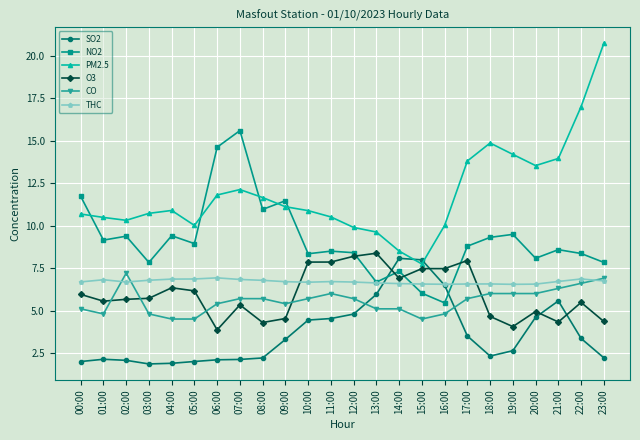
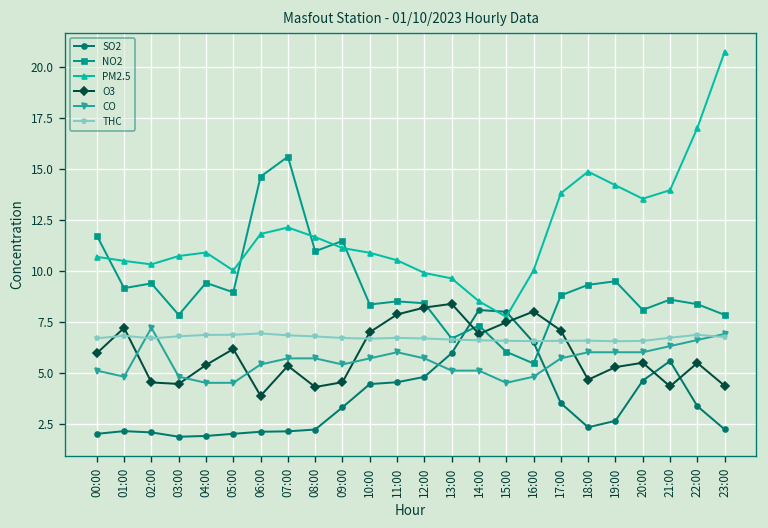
O3, 01:00: 5.6 -> 7.2
O3, 02:00: 5.7 -> 4.5
O3, 03:00: 5.7 -> 4.4
O3, 04:00: 6.3 -> 5.4
O3, 10:00: 7.9 -> 7.0
O3, 16:00: 7.5 -> 8.0
O3, 17:00: 7.9 -> 7.1
O3, 19:00: 4.1 -> 5.3
O3, 20:00: 4.9 -> 5.5
